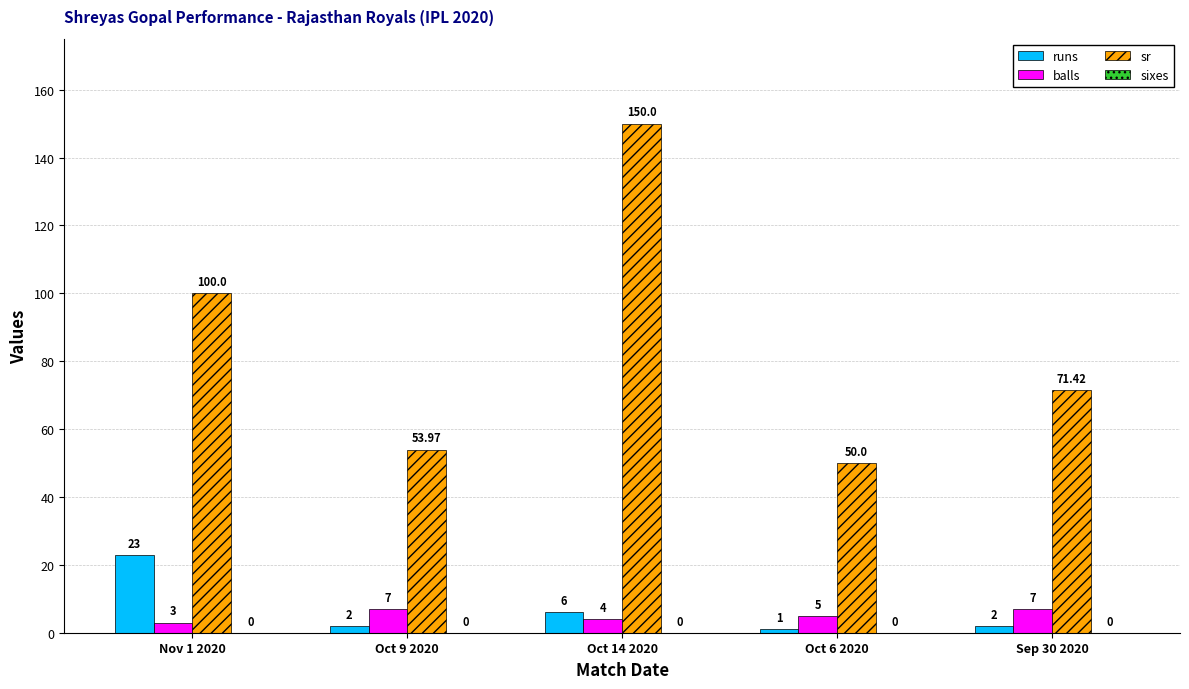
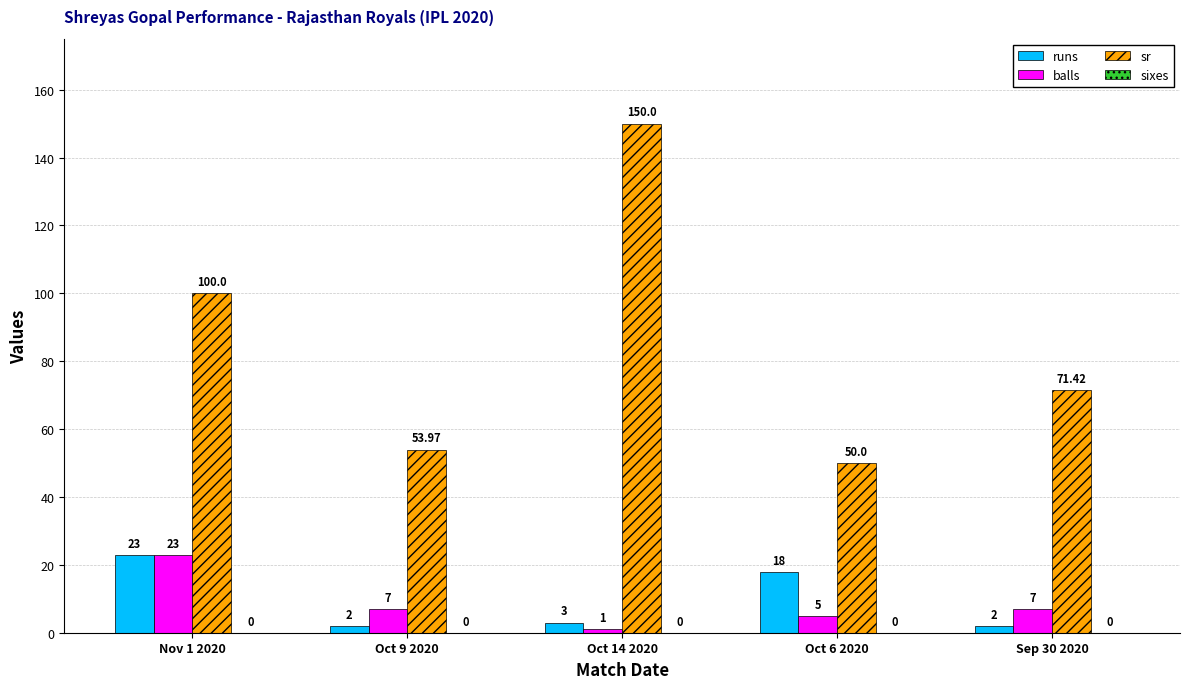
balls, Nov 1 2020: 3 -> 23
runs, Oct 14 2020: 6 -> 3
balls, Oct 14 2020: 4 -> 1
runs, Oct 6 2020: 1 -> 18
